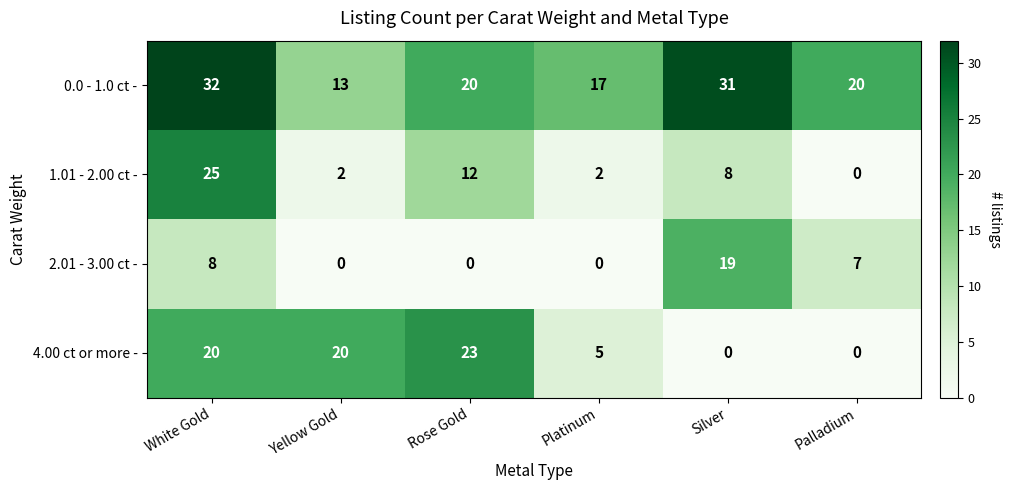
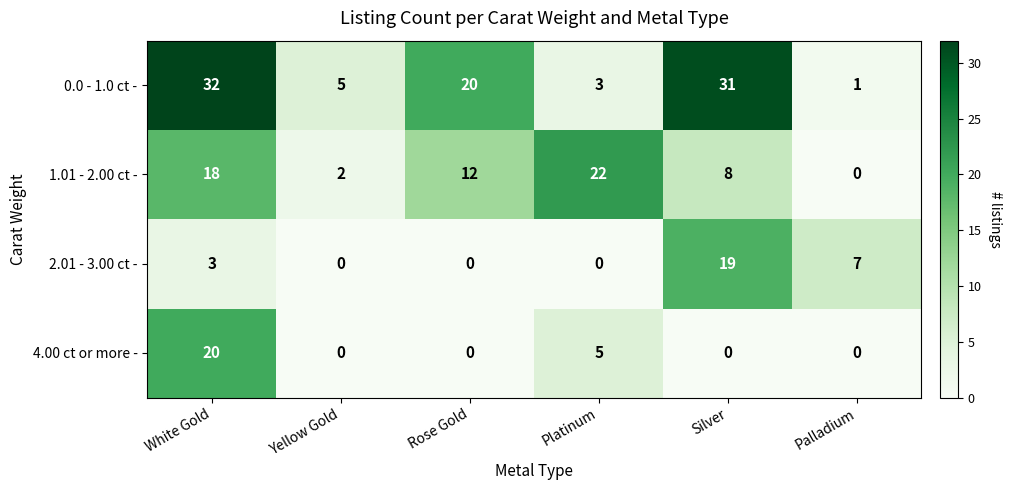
0.0 - 1.0 ct -, Yellow Gold: 13 -> 5
0.0 - 1.0 ct -, Platinum: 17 -> 3
0.0 - 1.0 ct -, Palladium: 20 -> 1
1.01 - 2.00 ct -, White Gold: 25 -> 18
1.01 - 2.00 ct -, Platinum: 2 -> 22
2.01 - 3.00 ct -, White Gold: 8 -> 3
4.00 ct or more -, Yellow Gold: 20 -> 0
4.00 ct or more -, Rose Gold: 23 -> 0
